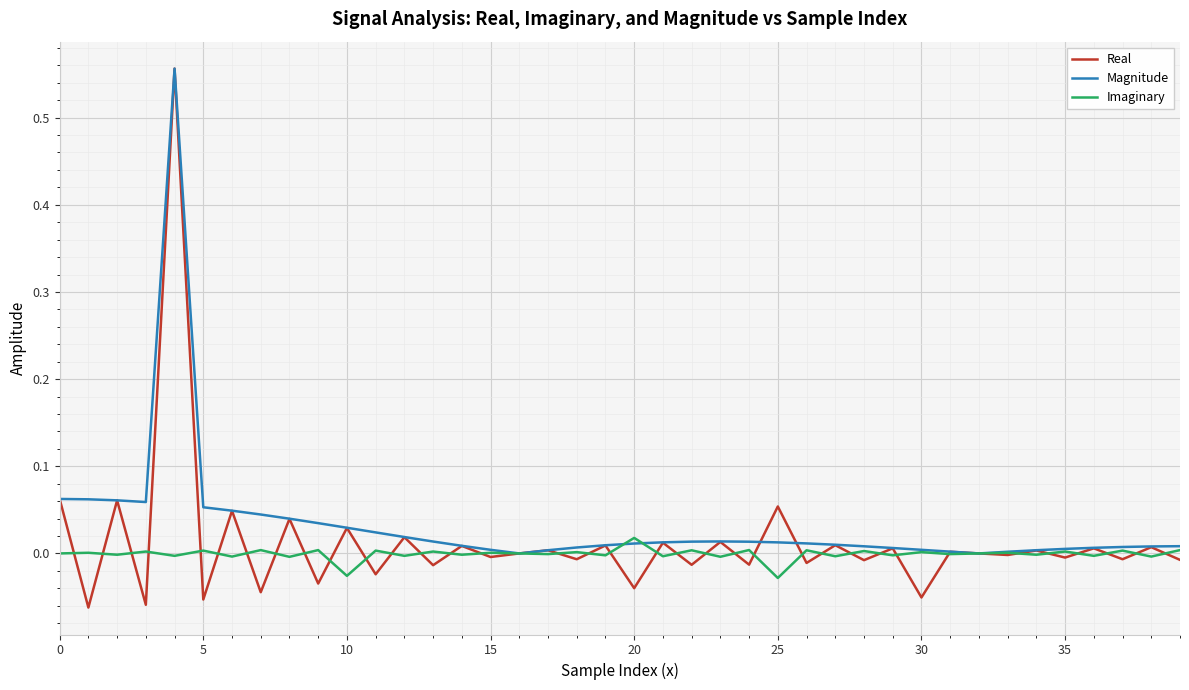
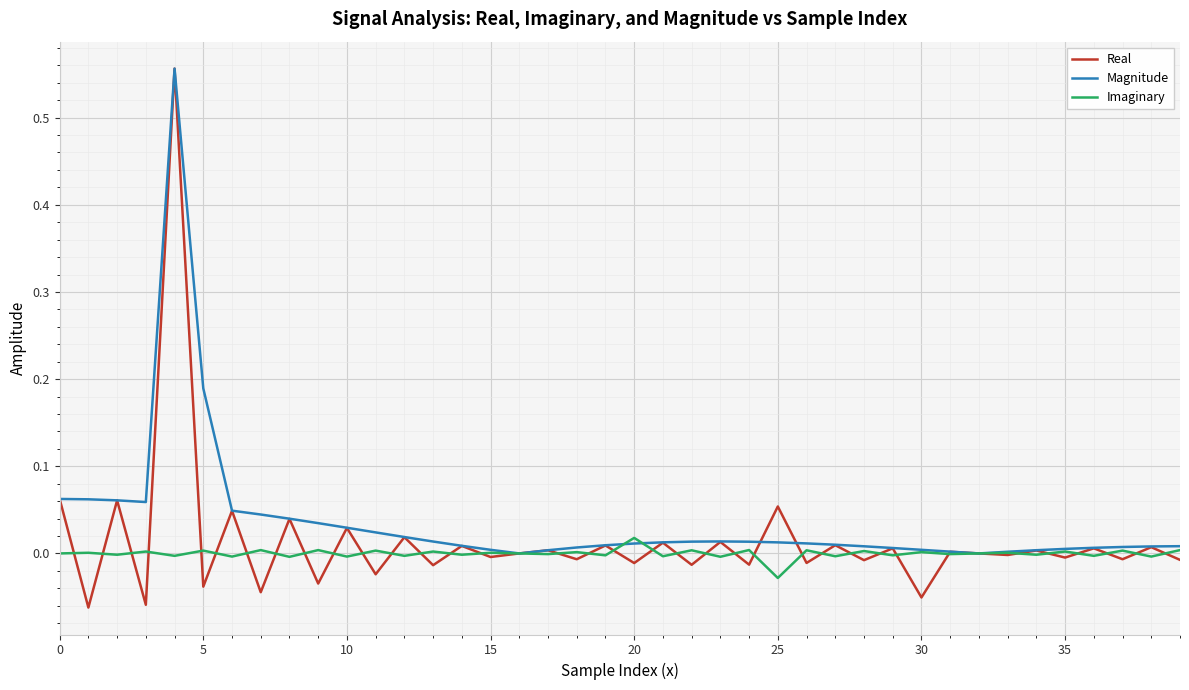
Real, 5: -0.05 -> -0.04
Magnitude, 5: 0.05 -> 0.19
Imaginary, 10: -0.03 -> 0.00
Real, 20: -0.04 -> -0.01
